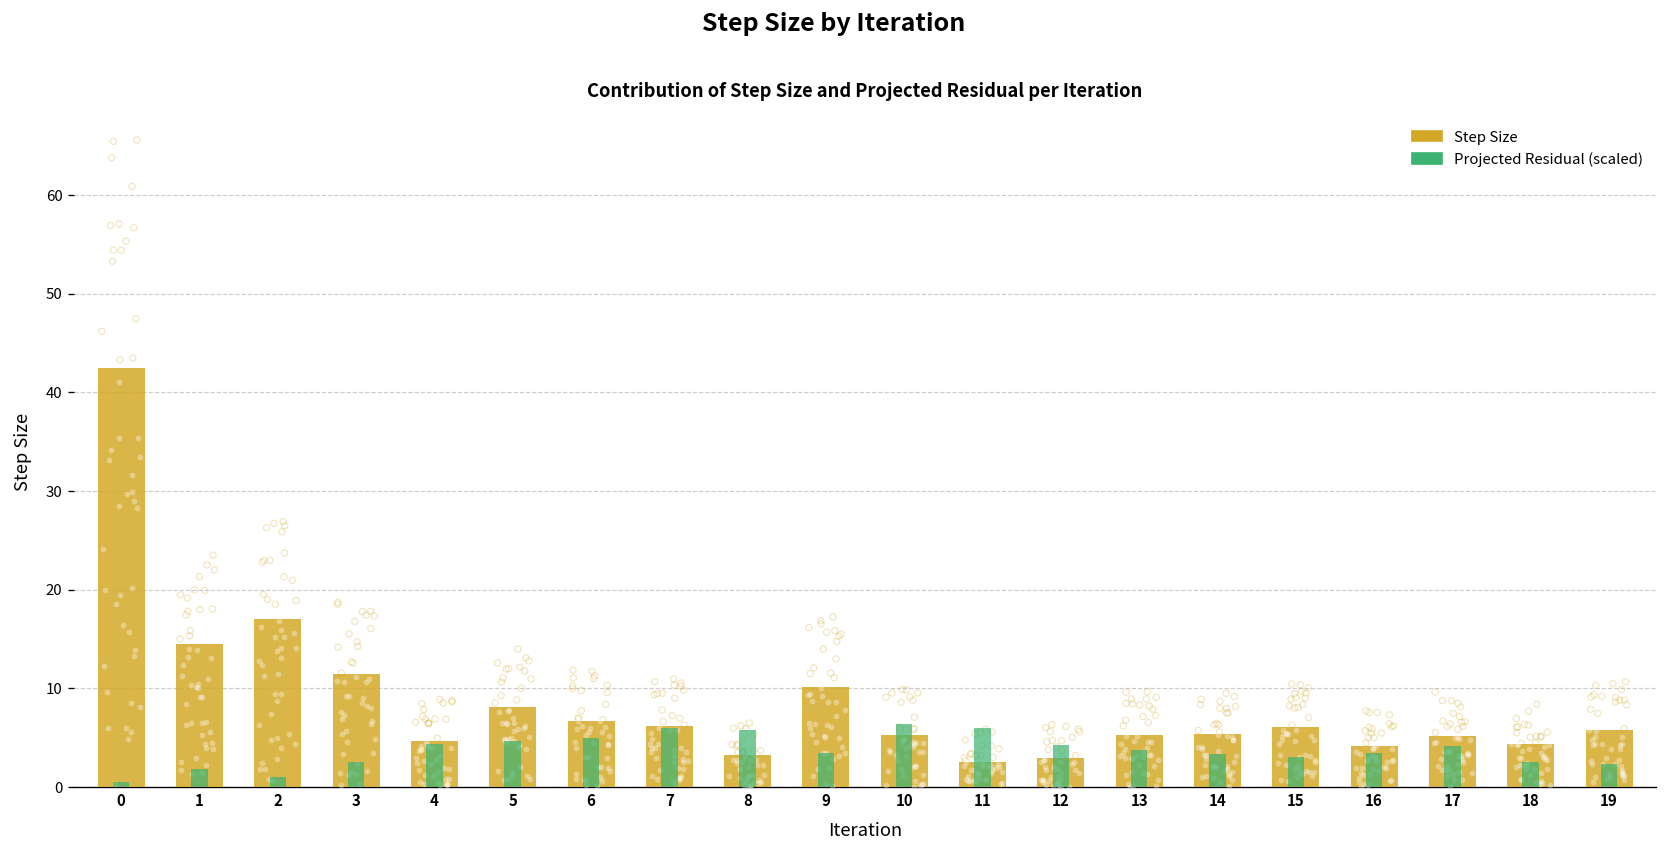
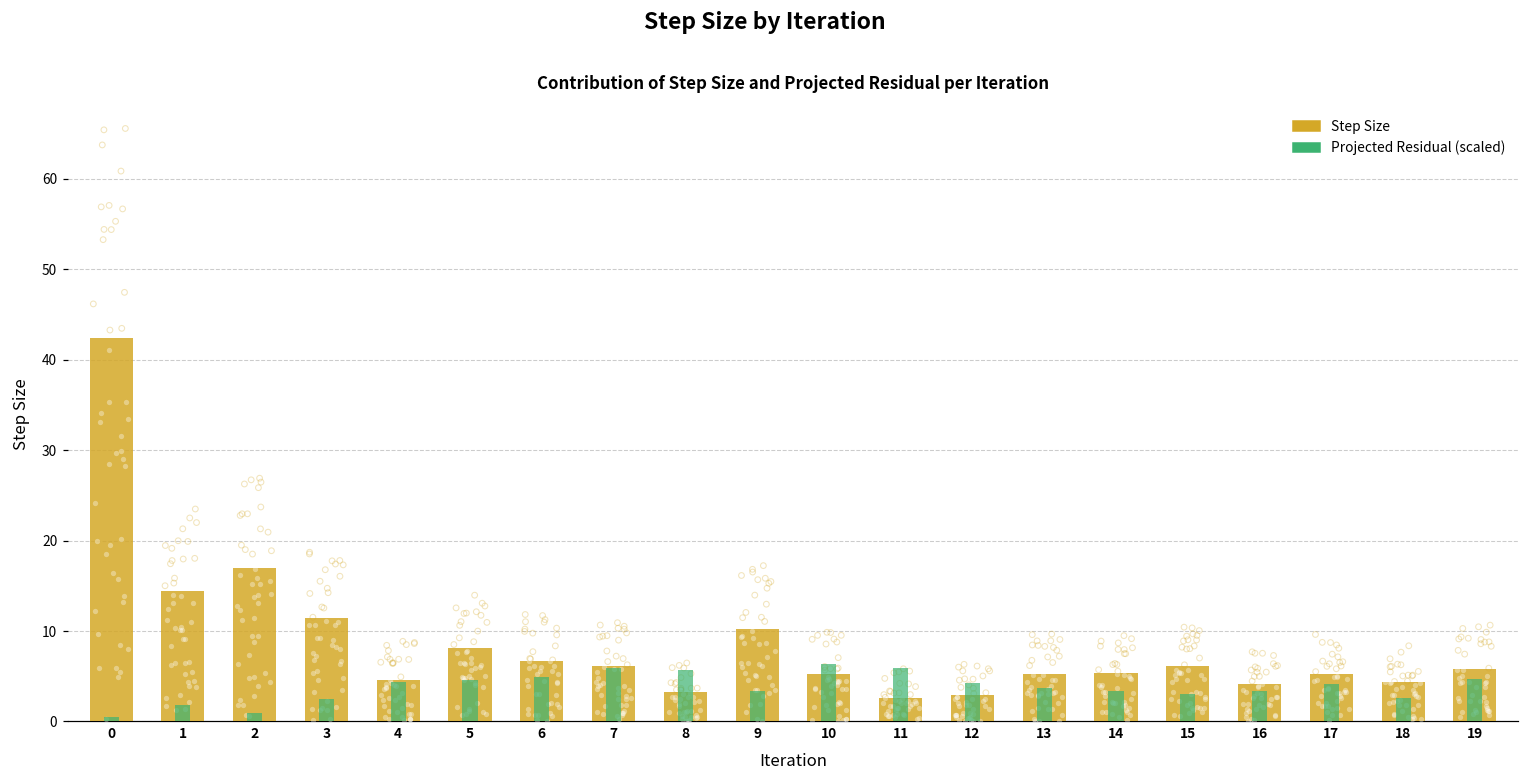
Projected Residual (scaled), 19: 2 -> 5
